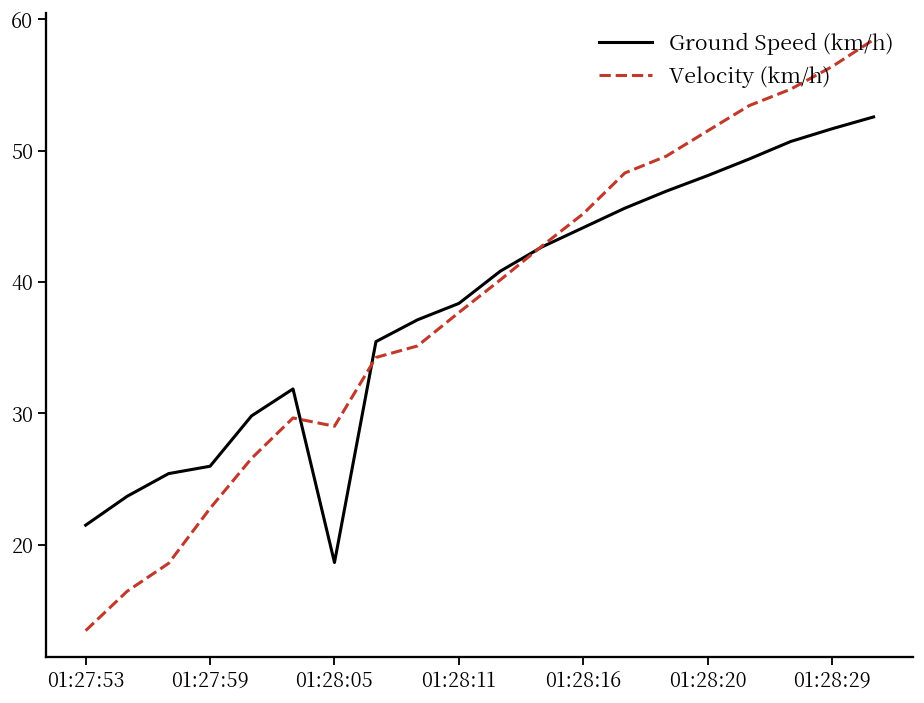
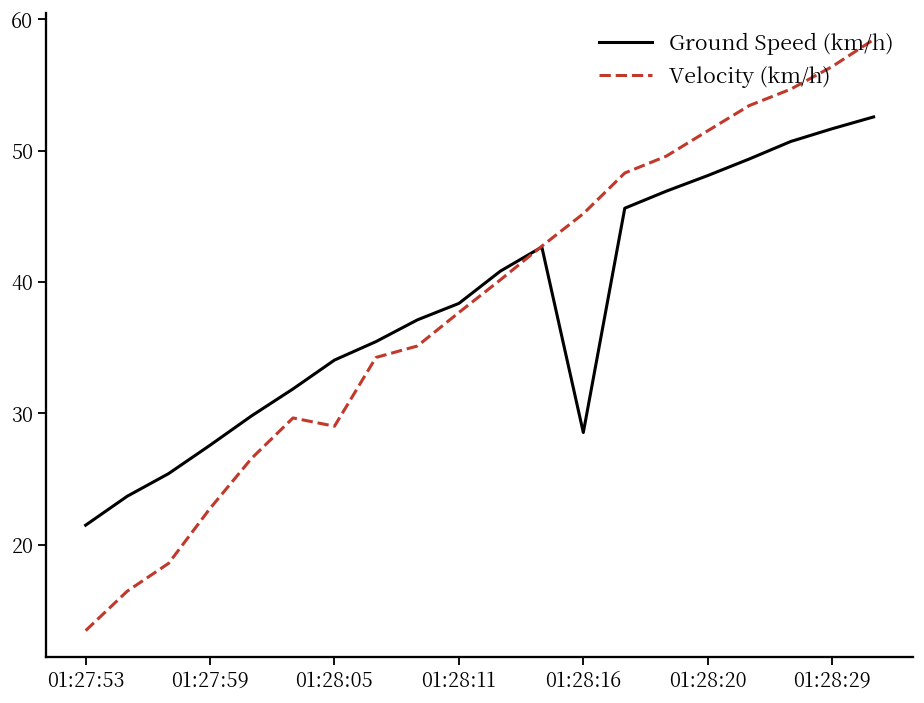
Ground Speed (km/h), 01:27:59: 26.0 -> 27.6
Ground Speed (km/h), 01:28:05: 18.6 -> 34.1
Ground Speed (km/h), 01:28:16: 44.1 -> 28.5
